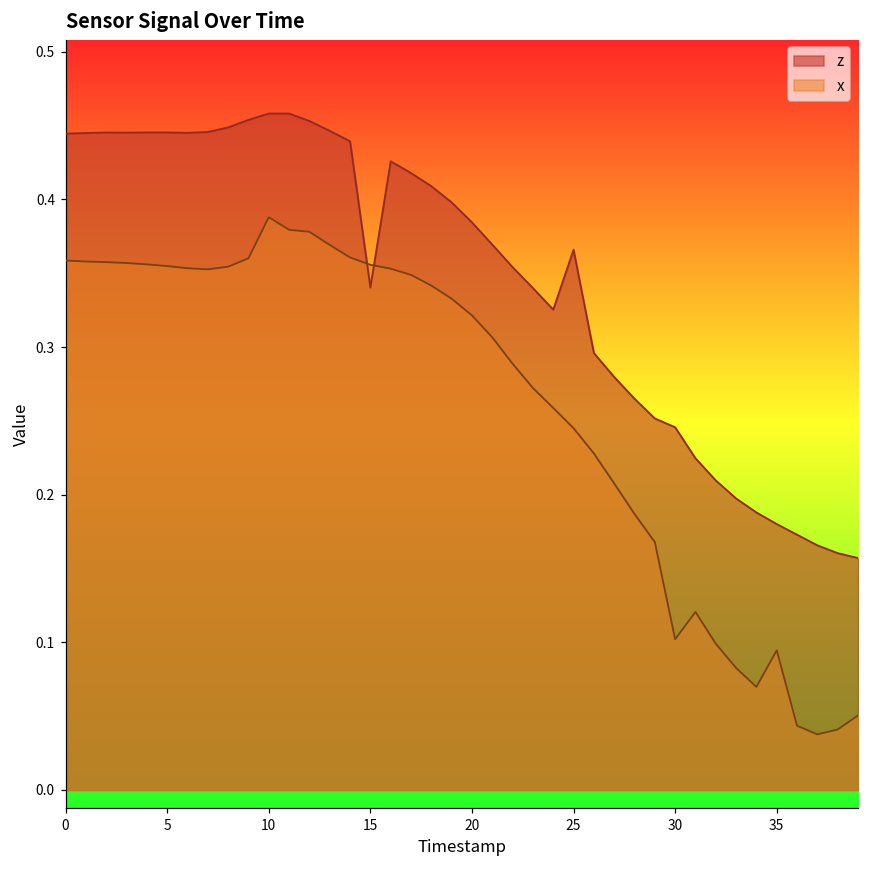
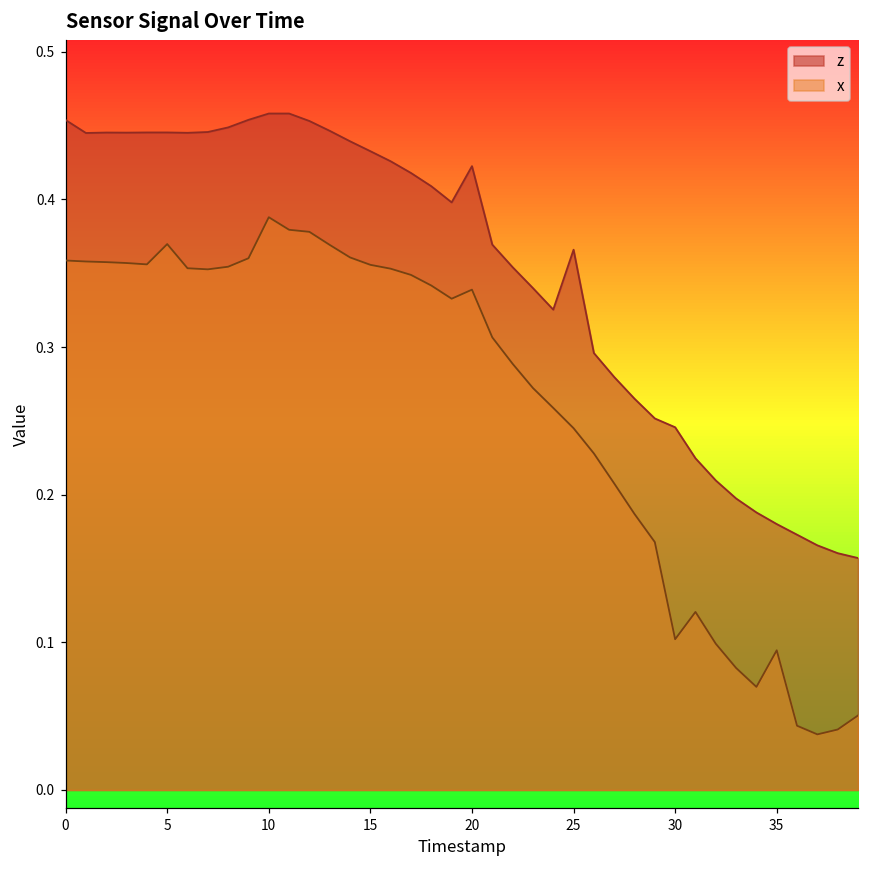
z, 0: 0.445 -> 0.454
x, 5: 0.355 -> 0.370
z, 15: 0.340 -> 0.433
z, 20: 0.384 -> 0.423
x, 20: 0.321 -> 0.339
